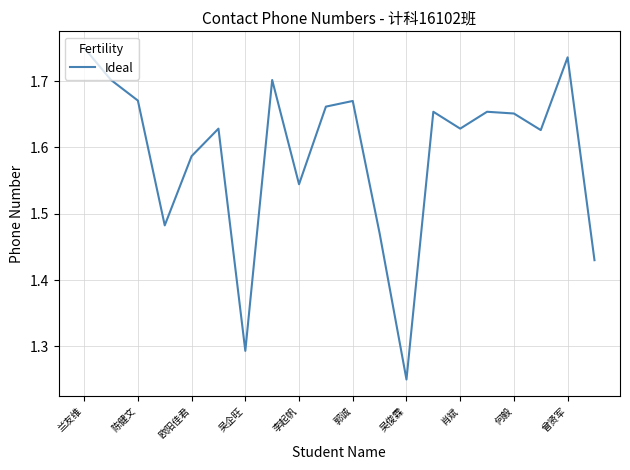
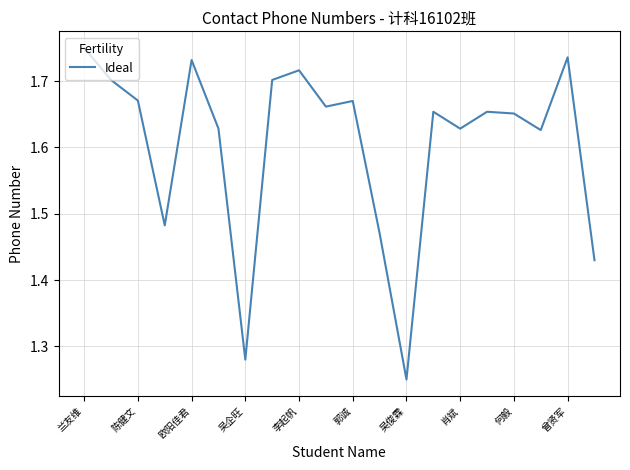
欧阳佳君: 1.59 -> 1.73
吴企旺: 1.29 -> 1.28
李起帆: 1.54 -> 1.72
